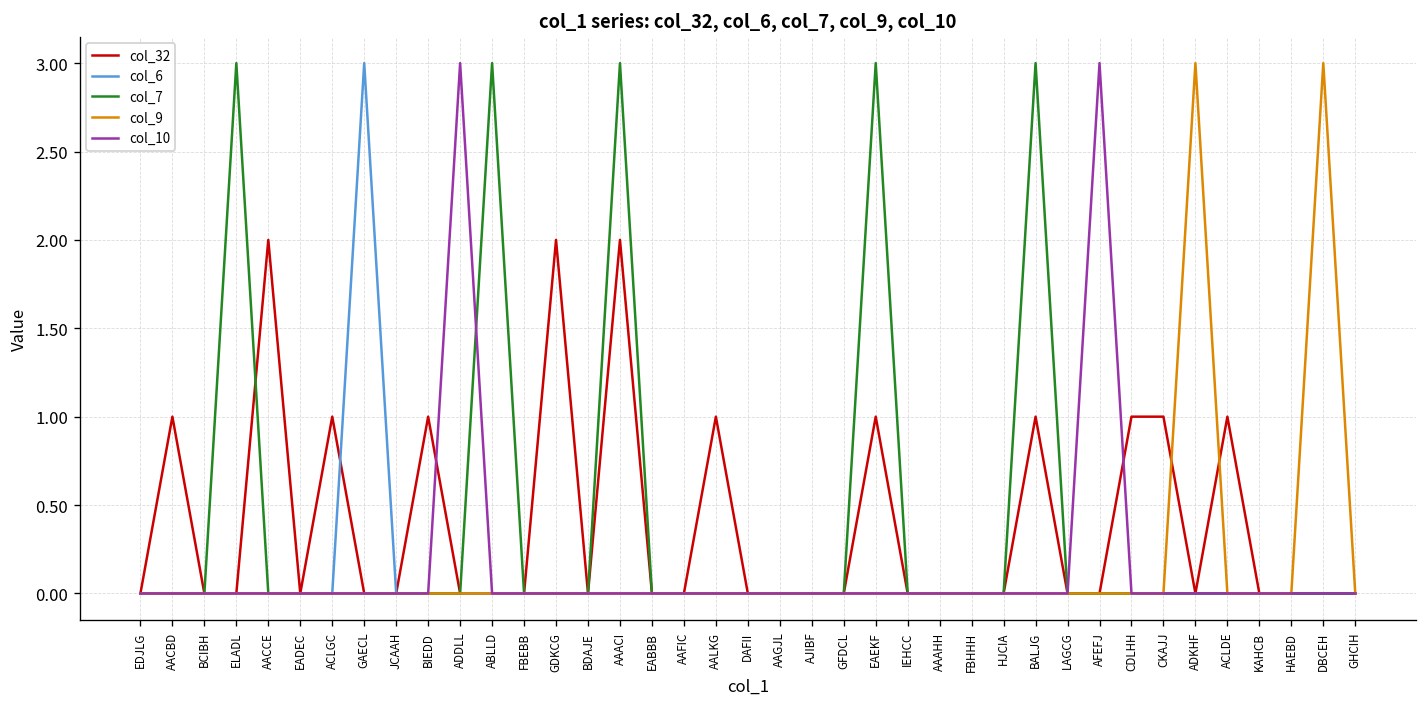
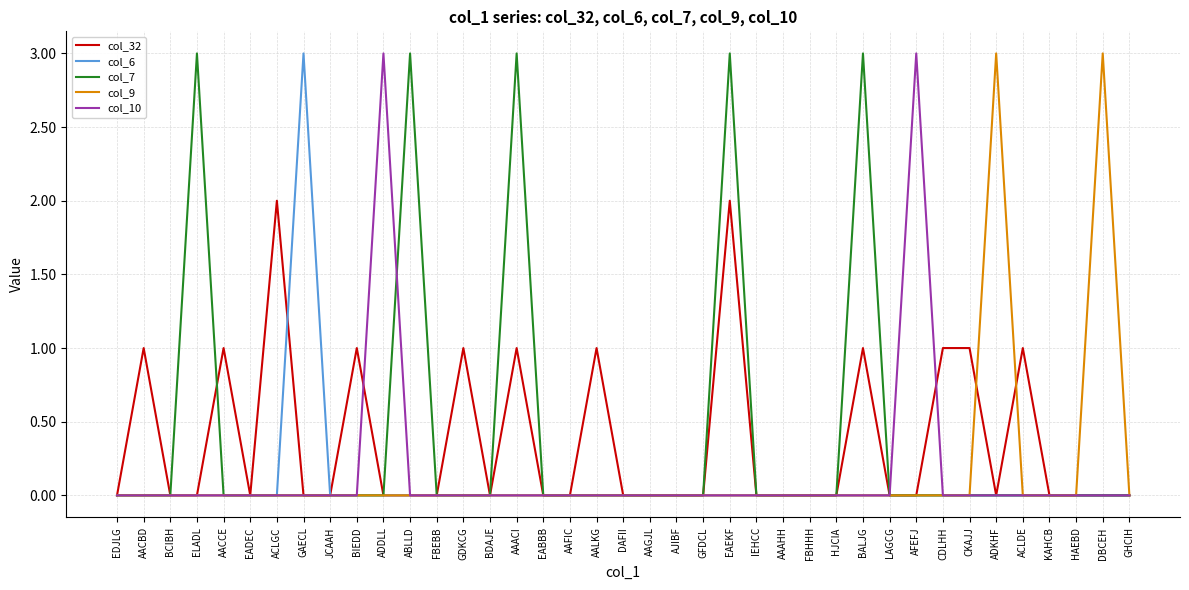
col_32, AACCE: 2 -> 1
col_32, ACLGC: 1 -> 2
col_32, GDKCG: 2 -> 1
col_32, AAACI: 2 -> 1
col_32, EAEKF: 1 -> 2
